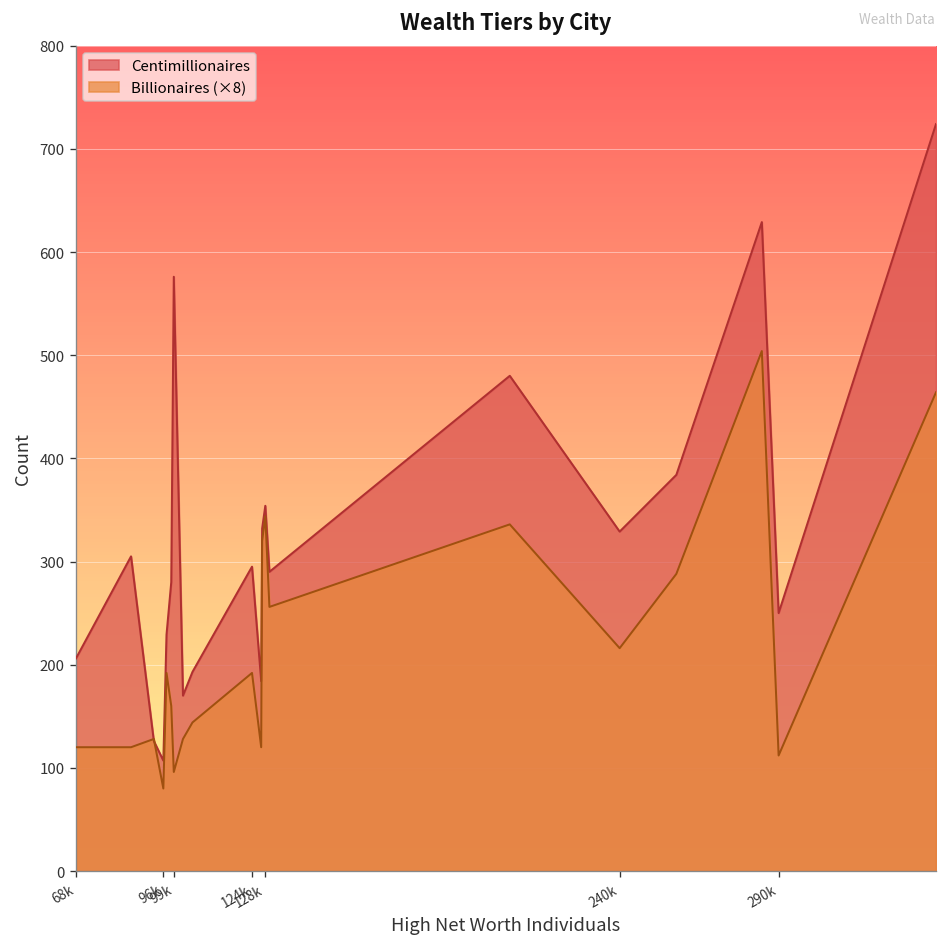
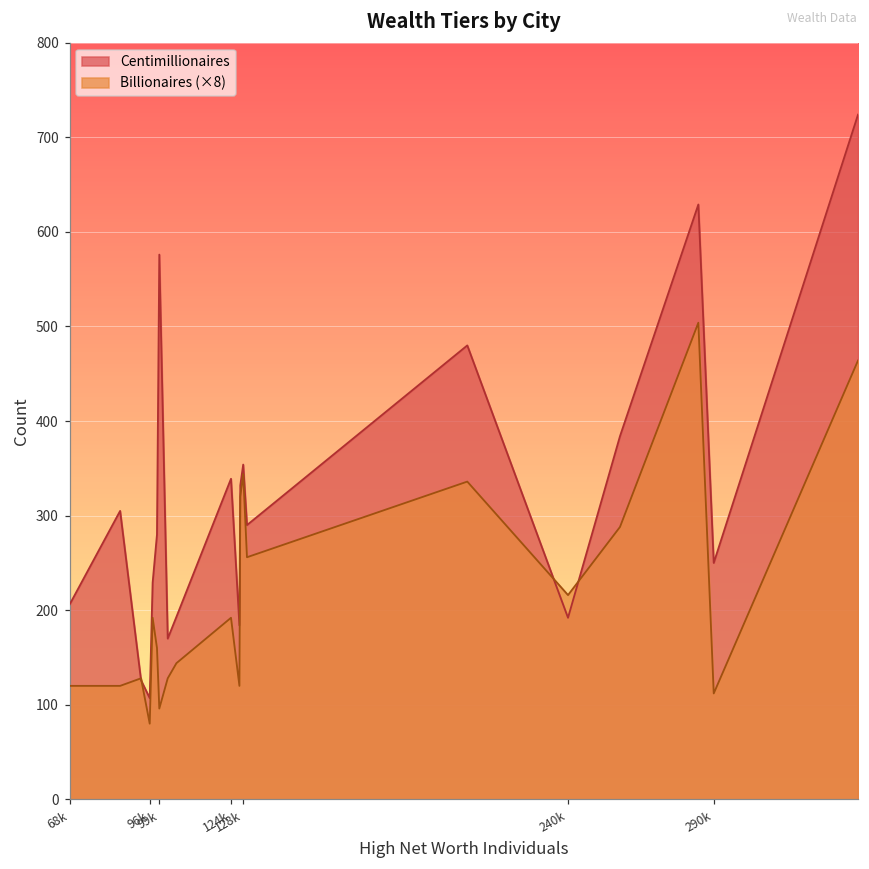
Centimillionaires, 124k: 300 -> 340
Centimillionaires, 240k: 330 -> 190
